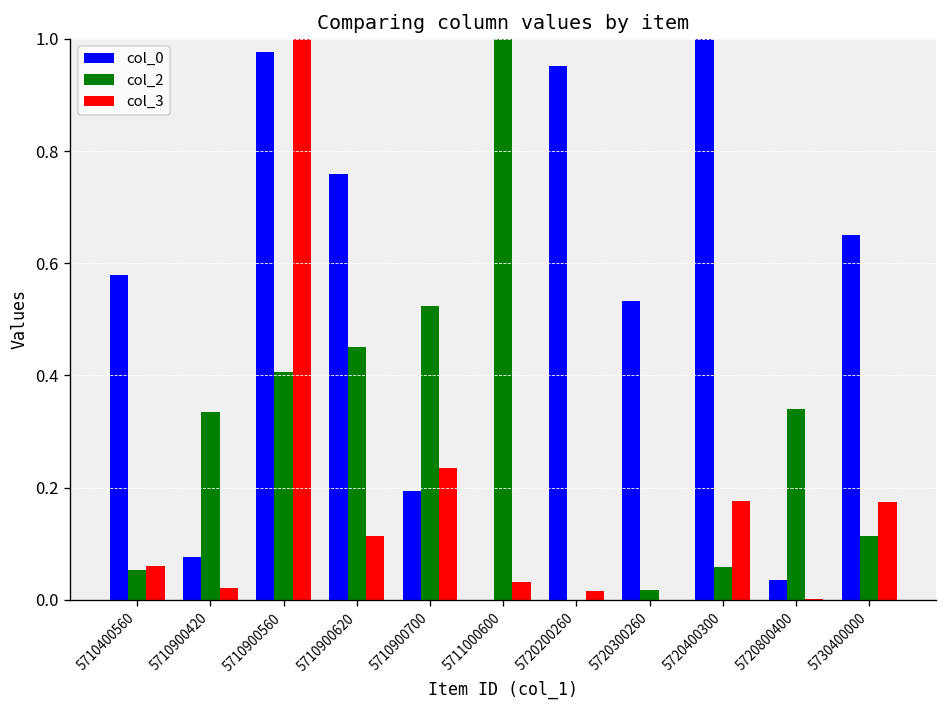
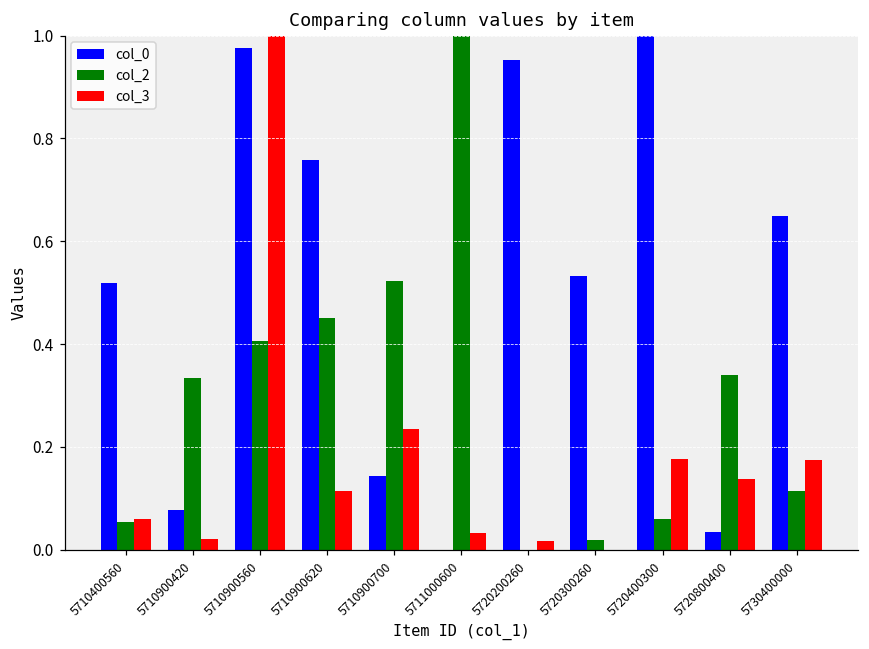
col_0, 5710400560: 0.58 -> 0.52
col_0, 5710900700: 0.19 -> 0.14
col_3, 5720800400: 0.00 -> 0.14
